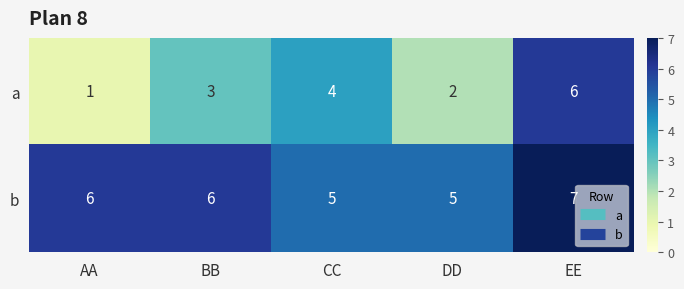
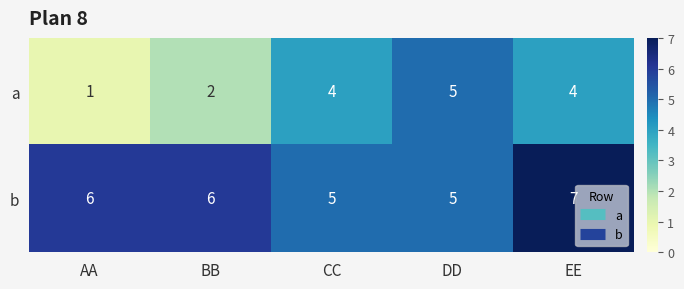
a, BB: 3 -> 2
a, DD: 2 -> 5
a, EE: 6 -> 4
